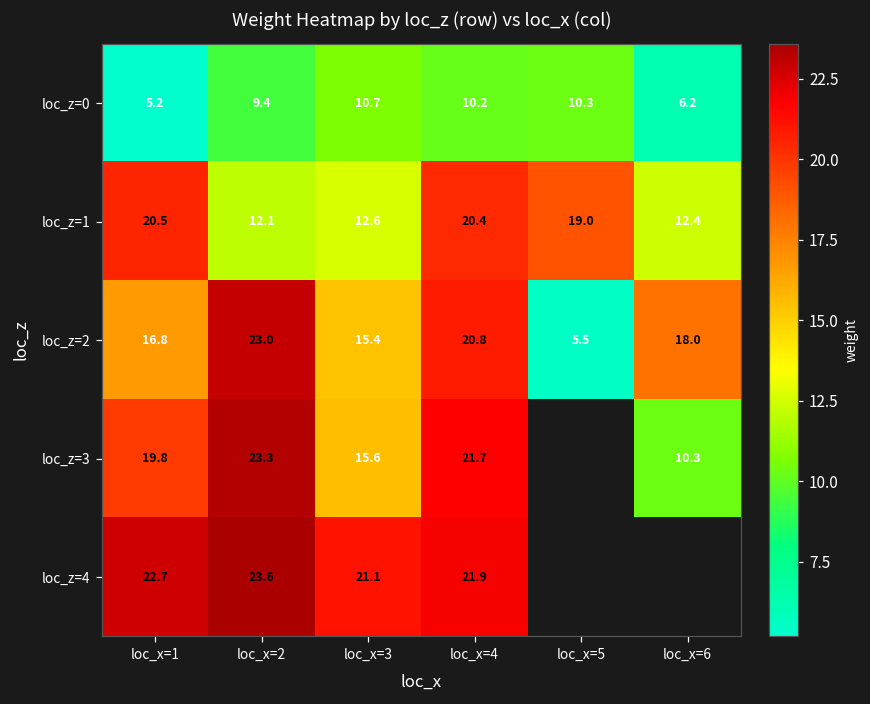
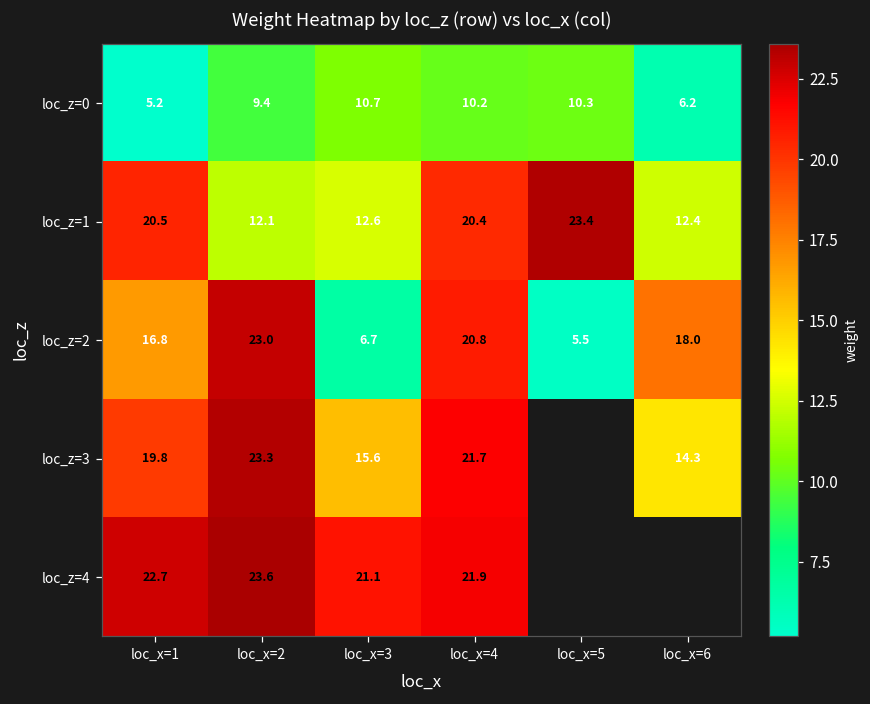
loc_z=1, loc_x=5: 19.0 -> 23.4
loc_z=2, loc_x=3: 15.4 -> 6.7
loc_z=3, loc_x=6: 10.3 -> 14.3
